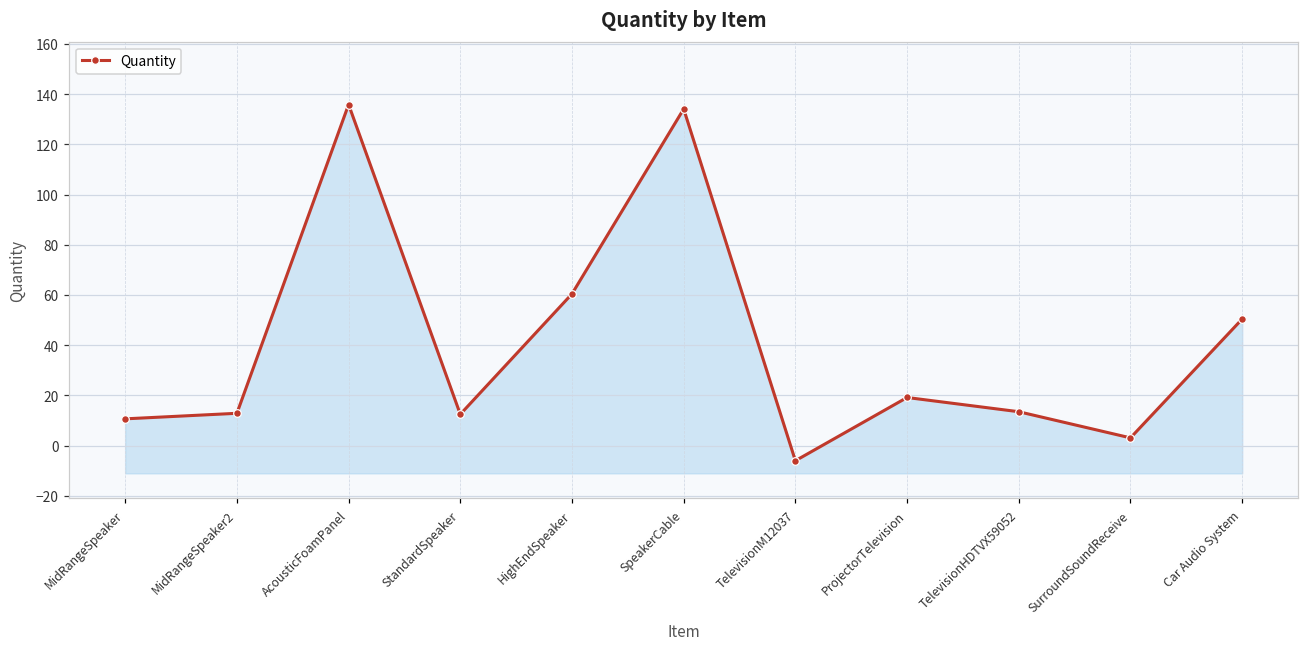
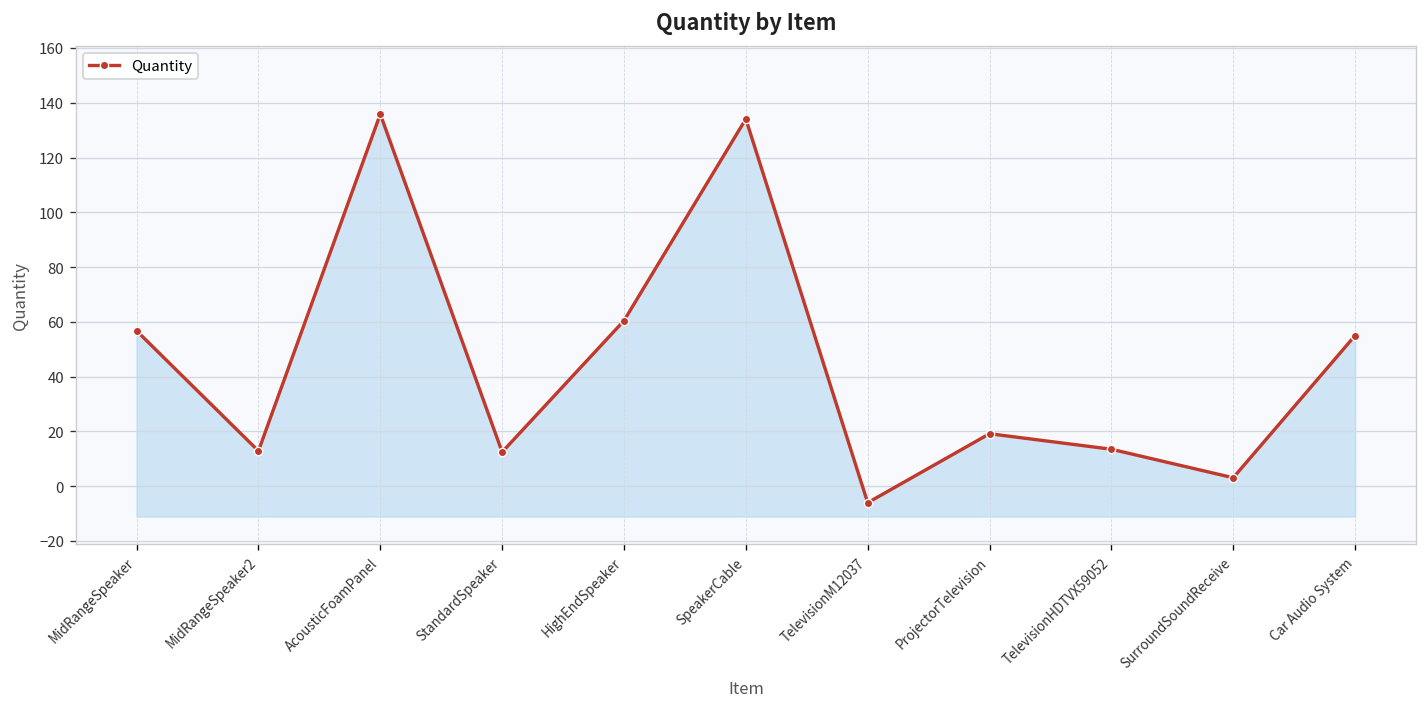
MidRangeSpeaker: 11 -> 57
Car Audio System: 50 -> 55
